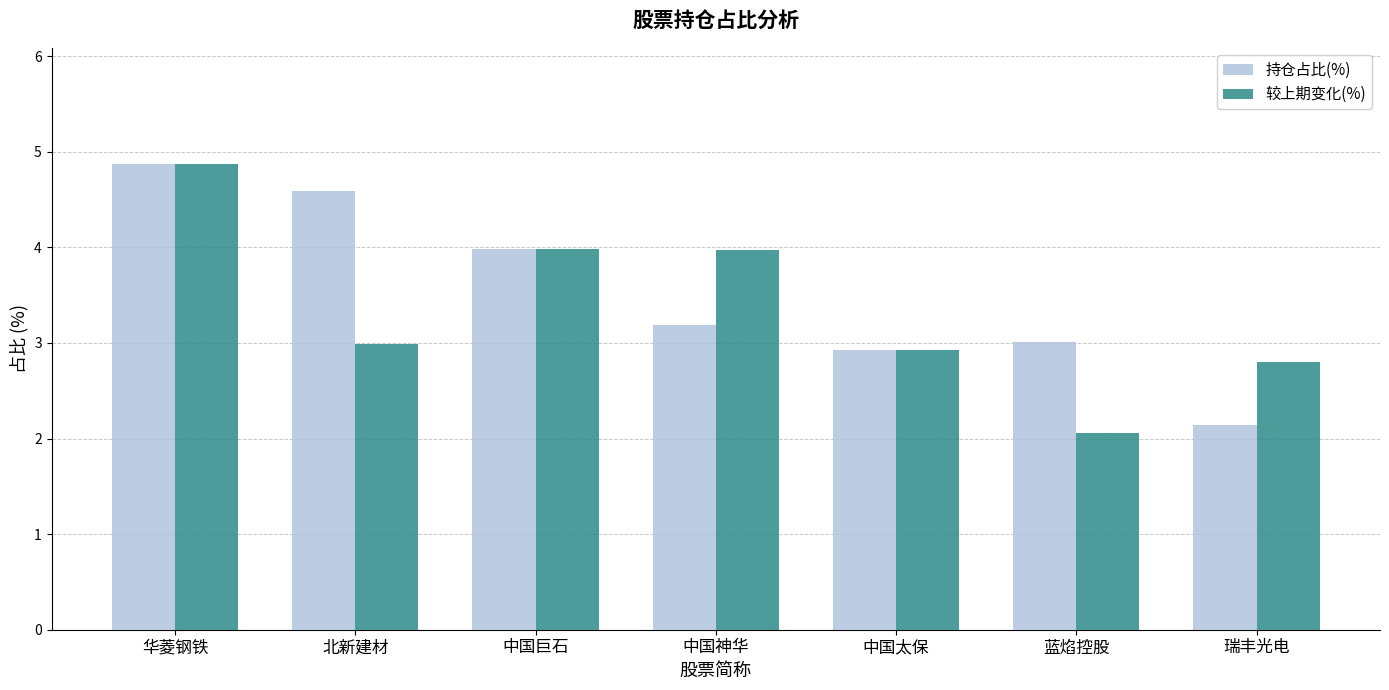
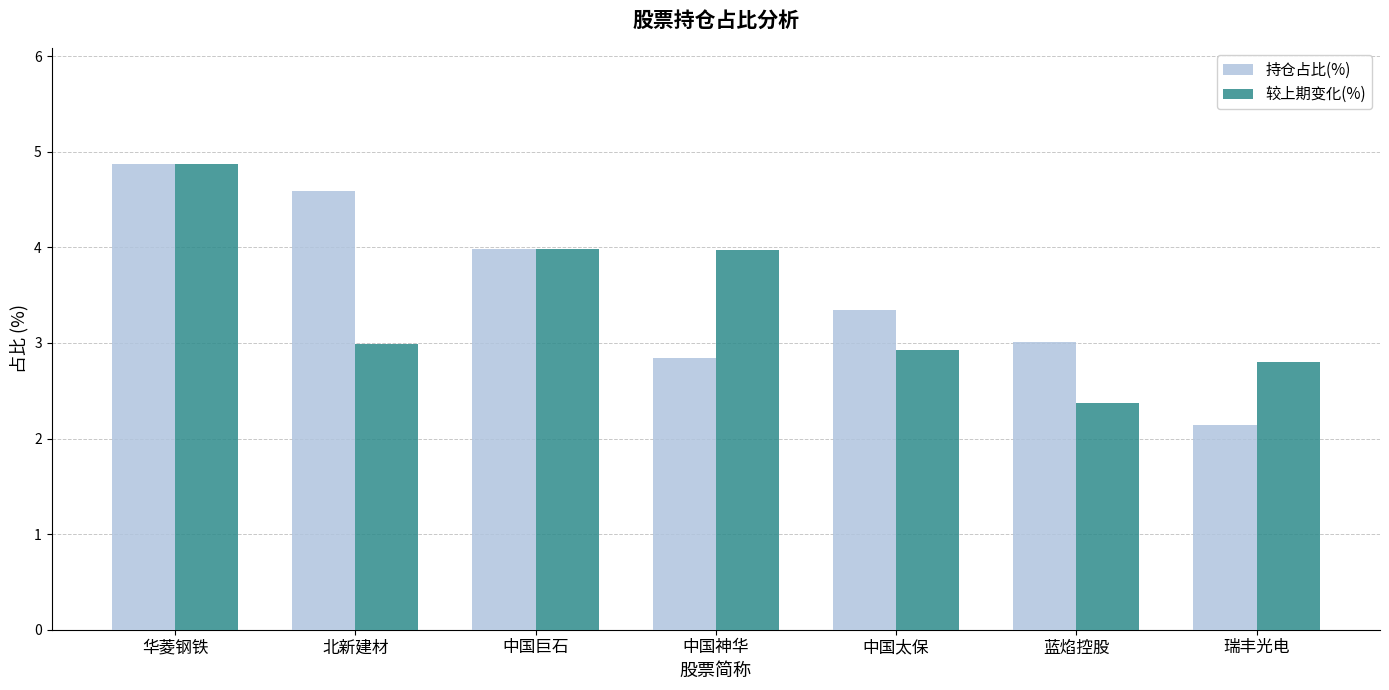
持仓占比(%), 中国神华: 3.2 -> 2.8
持仓占比(%), 中国太保: 2.9 -> 3.3
较上期变化(%), 蓝焰控股: 2.1 -> 2.4
